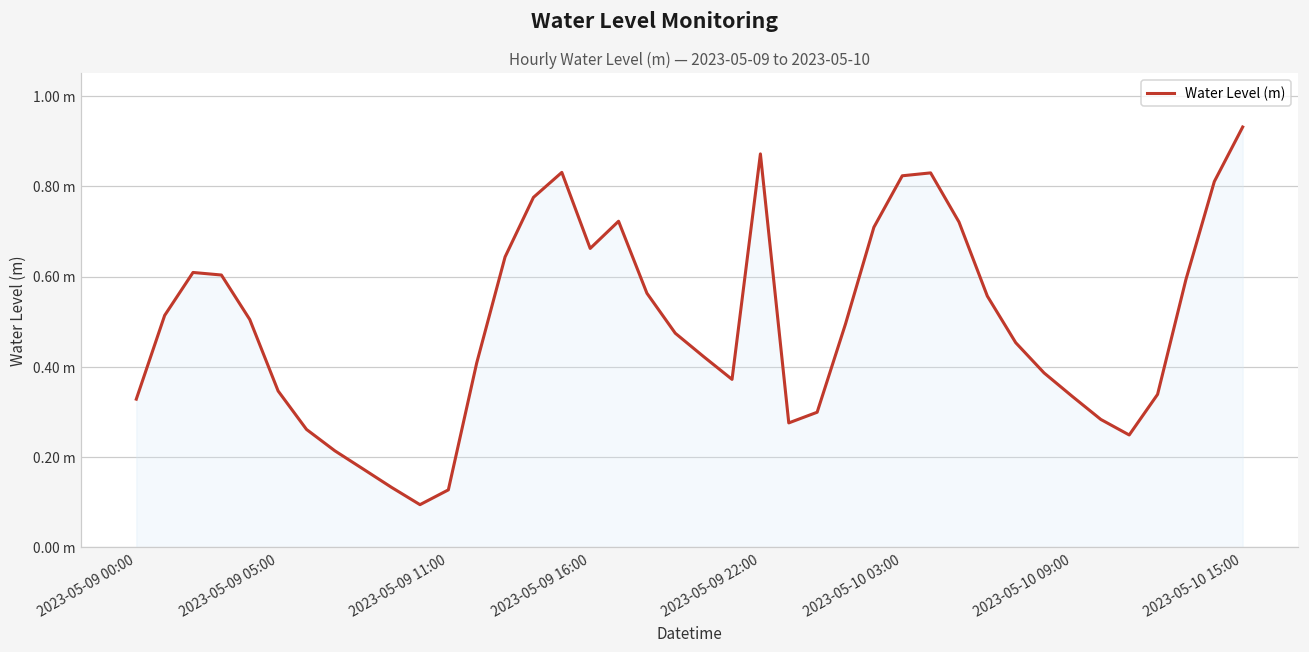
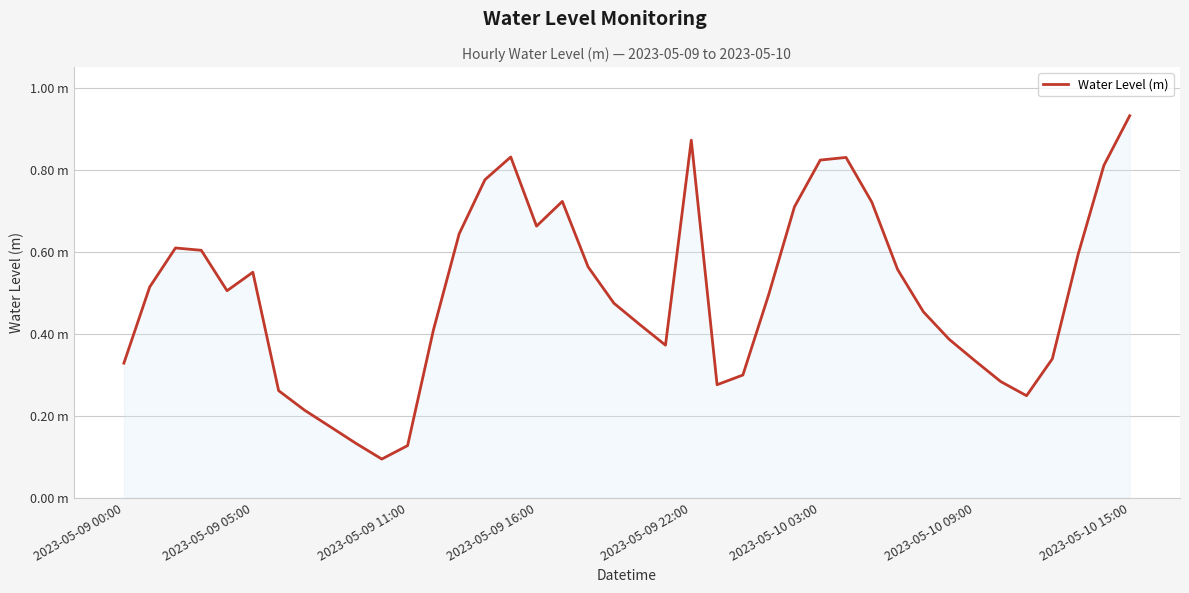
2023-05-09 05:00: 0.35 m -> 0.55 m
